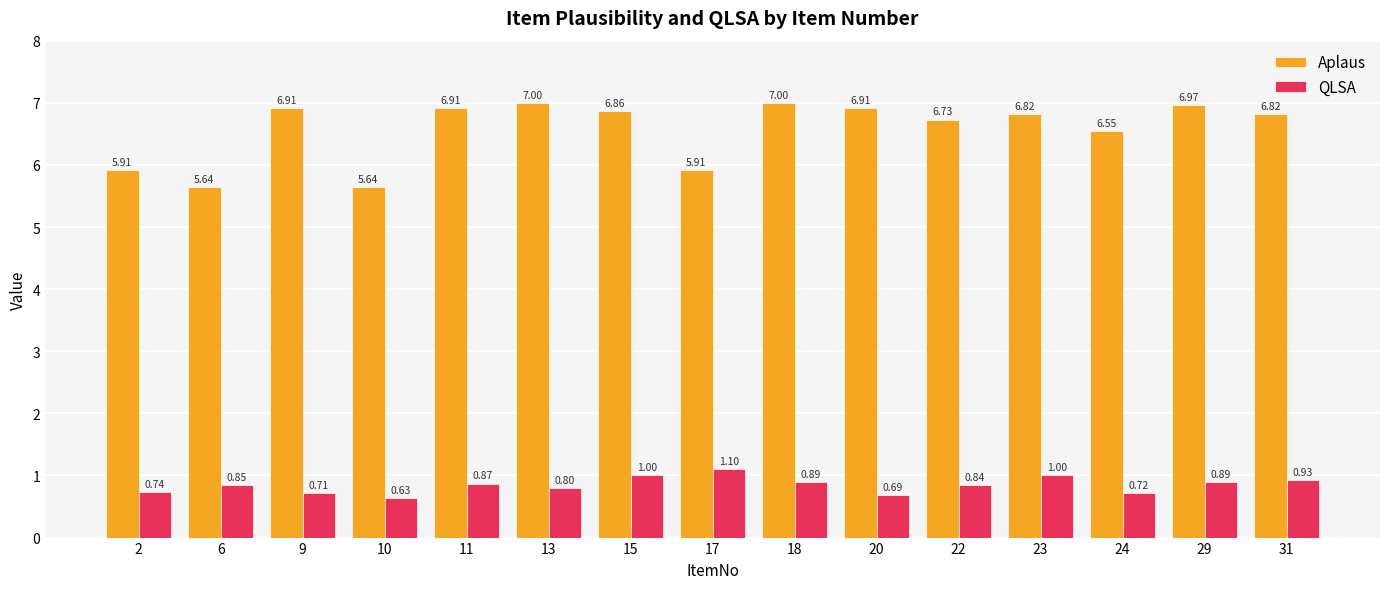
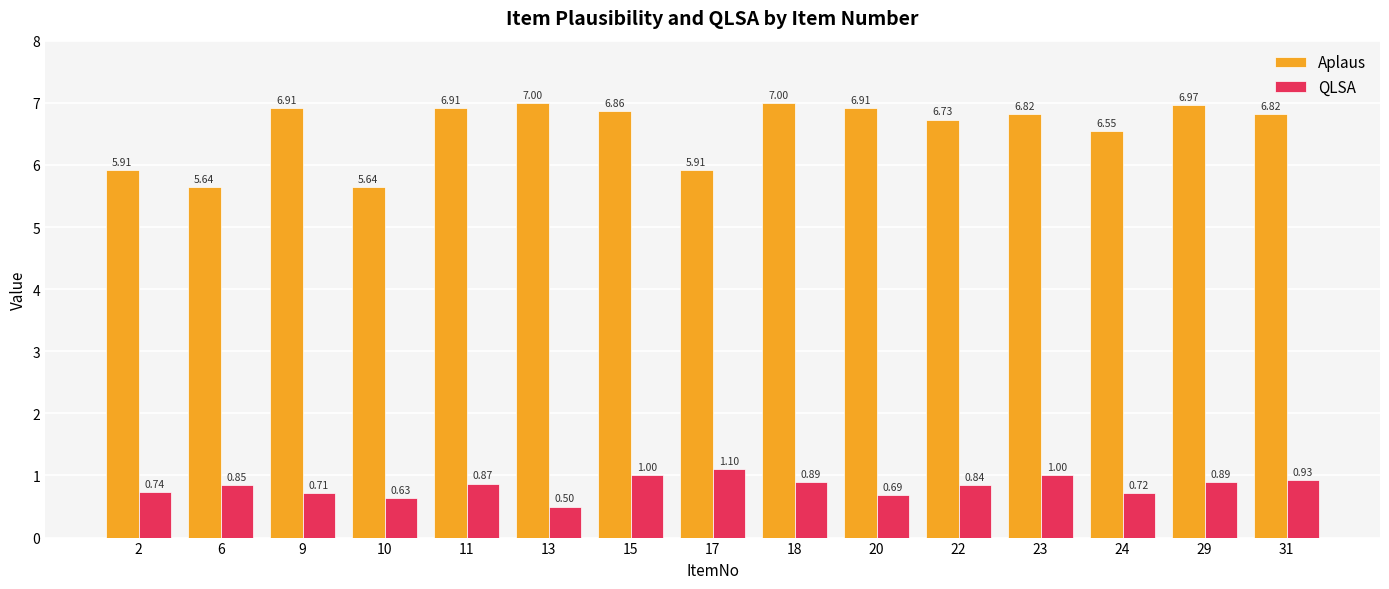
QLSA, 13: 0.80 -> 0.50
